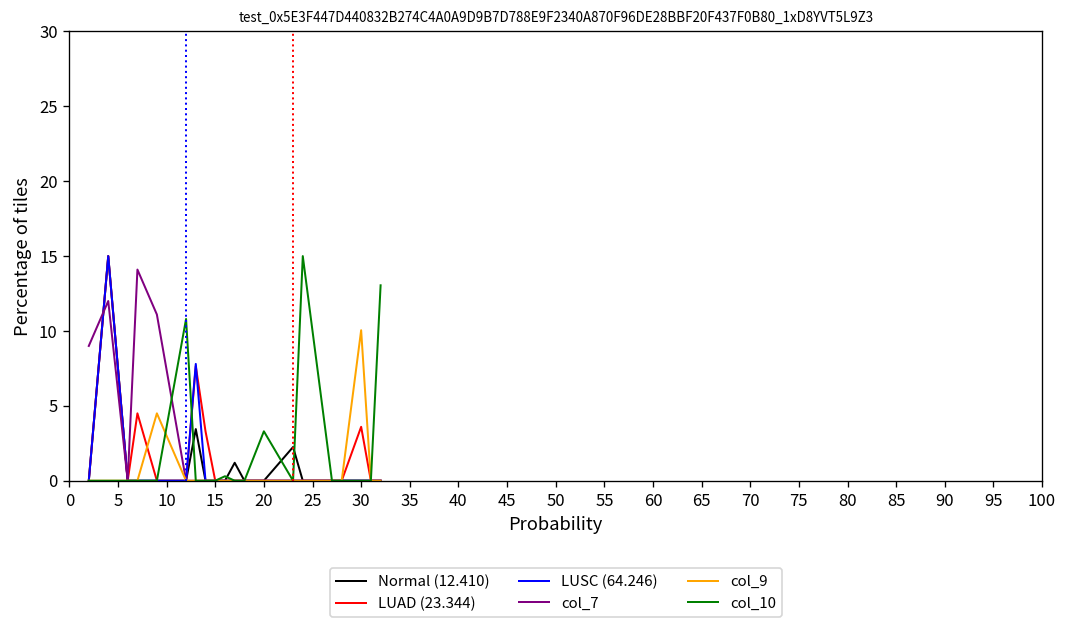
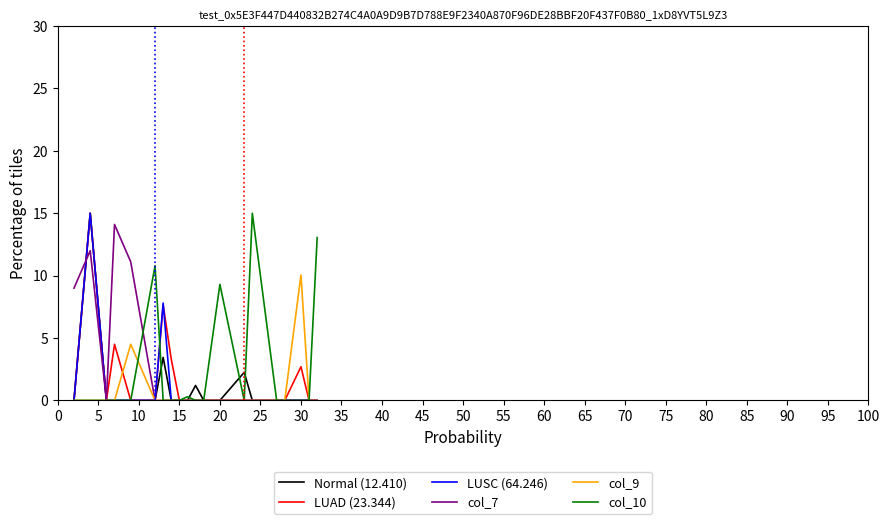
col_10, 20: 3.3 -> 9.3
LUAD (23.344), 30: 3.6 -> 2.7
